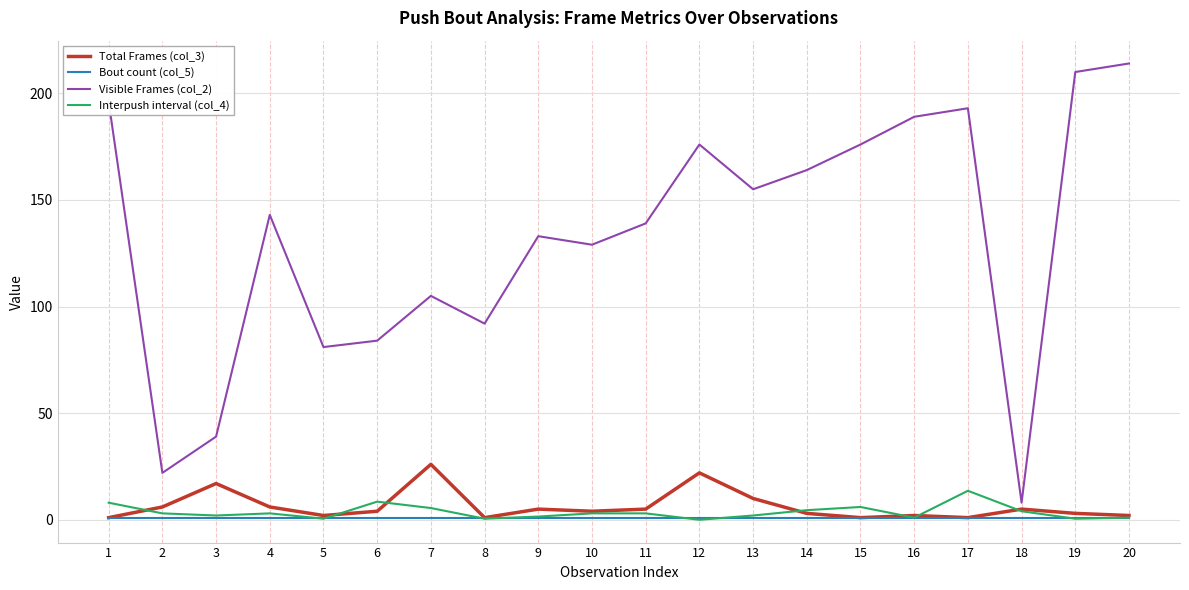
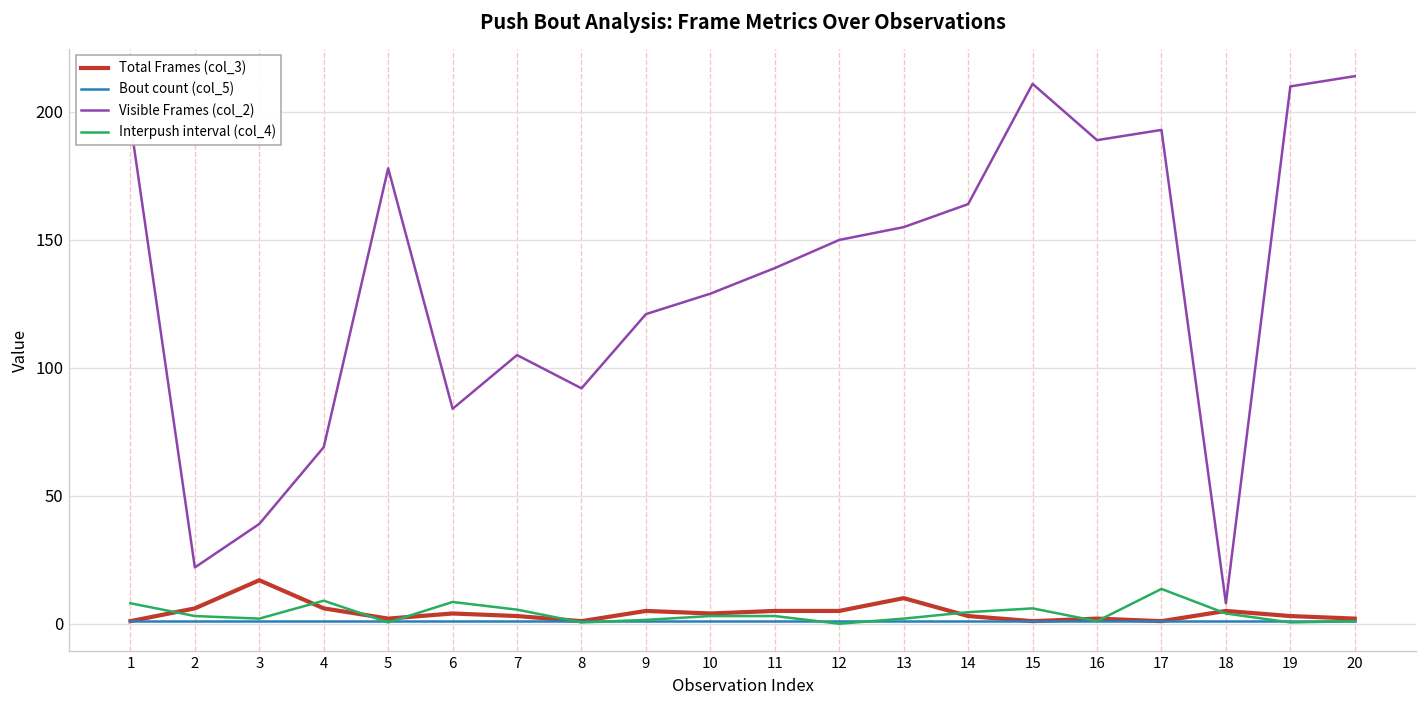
Visible Frames (col_2), 4: 143 -> 69
Interpush interval (col_4), 4: 3 -> 9
Visible Frames (col_2), 5: 81 -> 178
Total Frames (col_3), 7: 26 -> 3
Visible Frames (col_2), 9: 133 -> 121
Total Frames (col_3), 12: 22 -> 5
Visible Frames (col_2), 12: 176 -> 150
Visible Frames (col_2), 15: 176 -> 211
